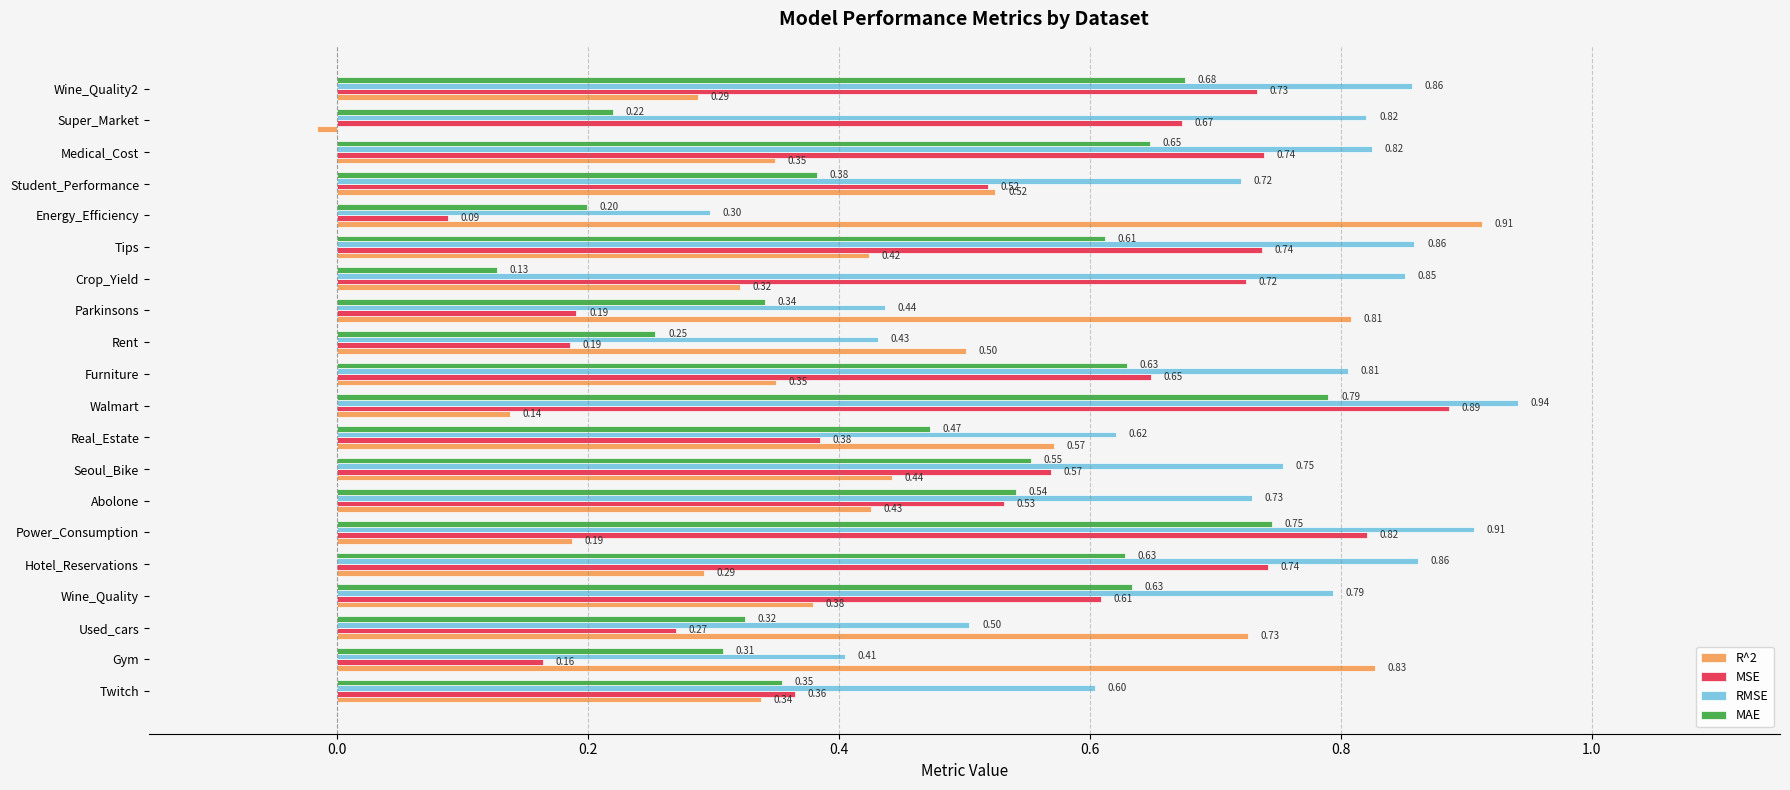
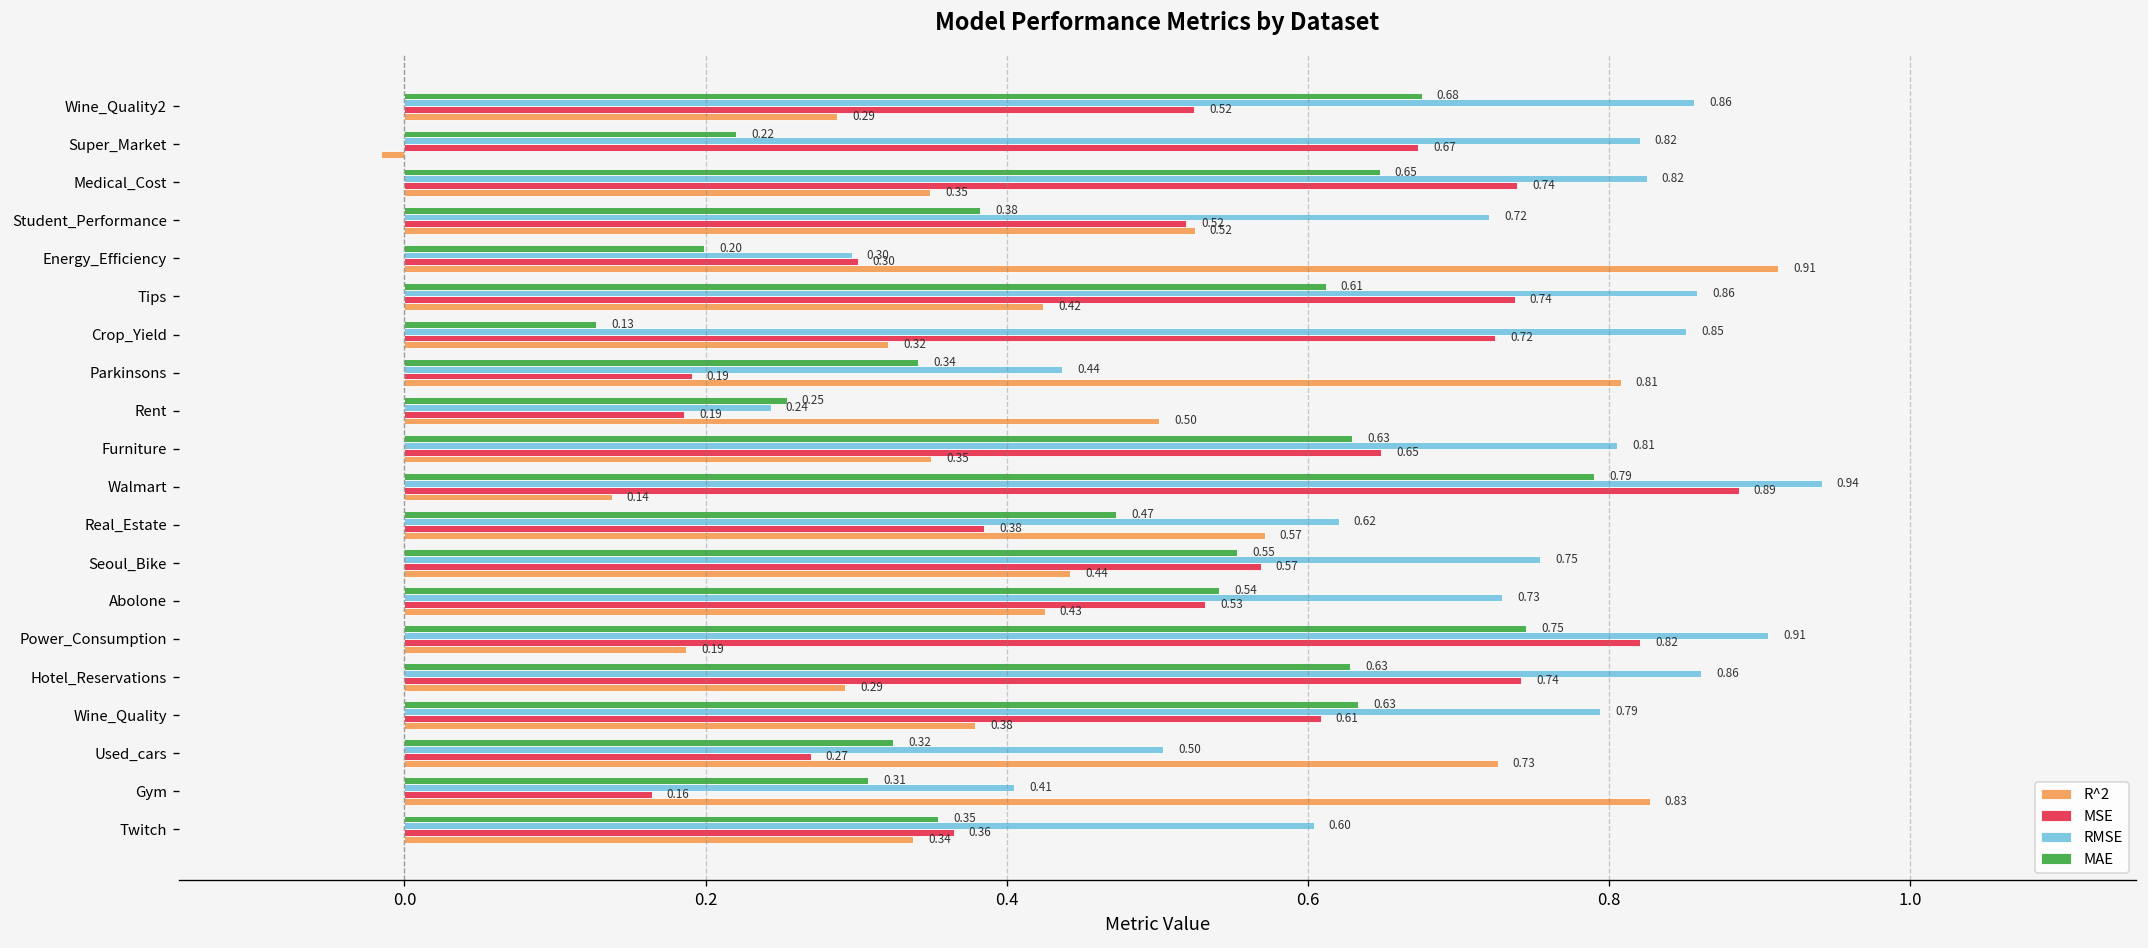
MSE, Wine_Quality2: 0.73 -> 0.52
MSE, Energy_Efficiency: 0.09 -> 0.30
RMSE, Rent: 0.43 -> 0.24
